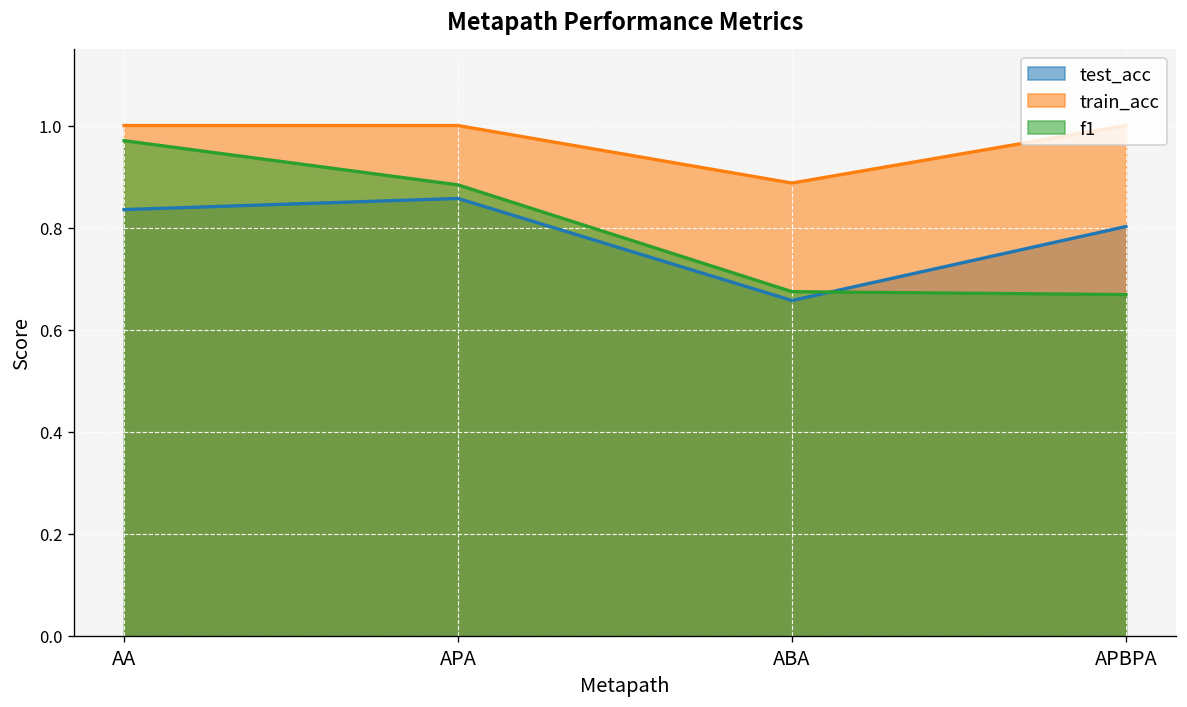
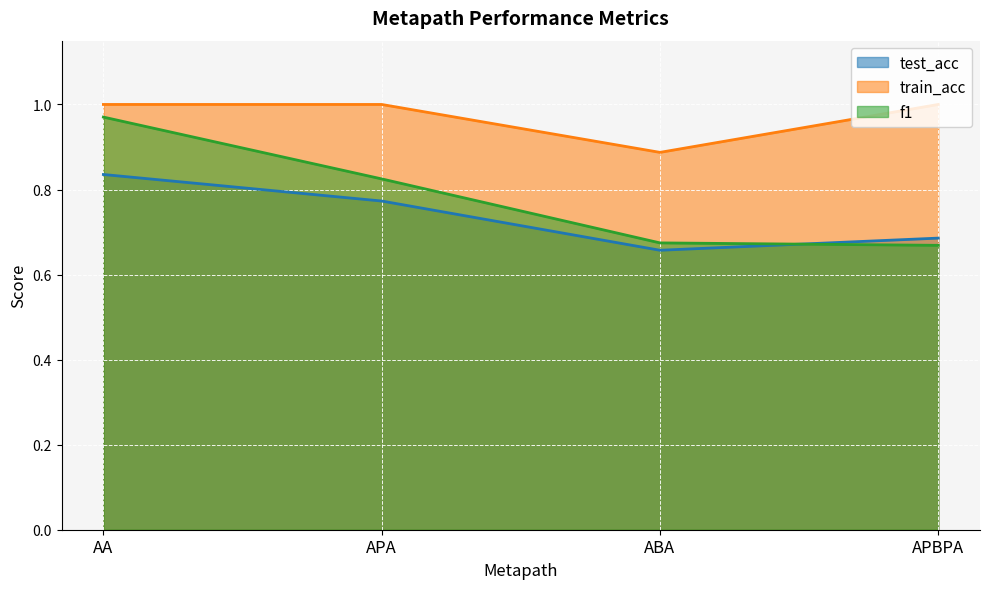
test_acc, APA: 0.86 -> 0.77
f1, APA: 0.88 -> 0.82
test_acc, APBPA: 0.80 -> 0.69
